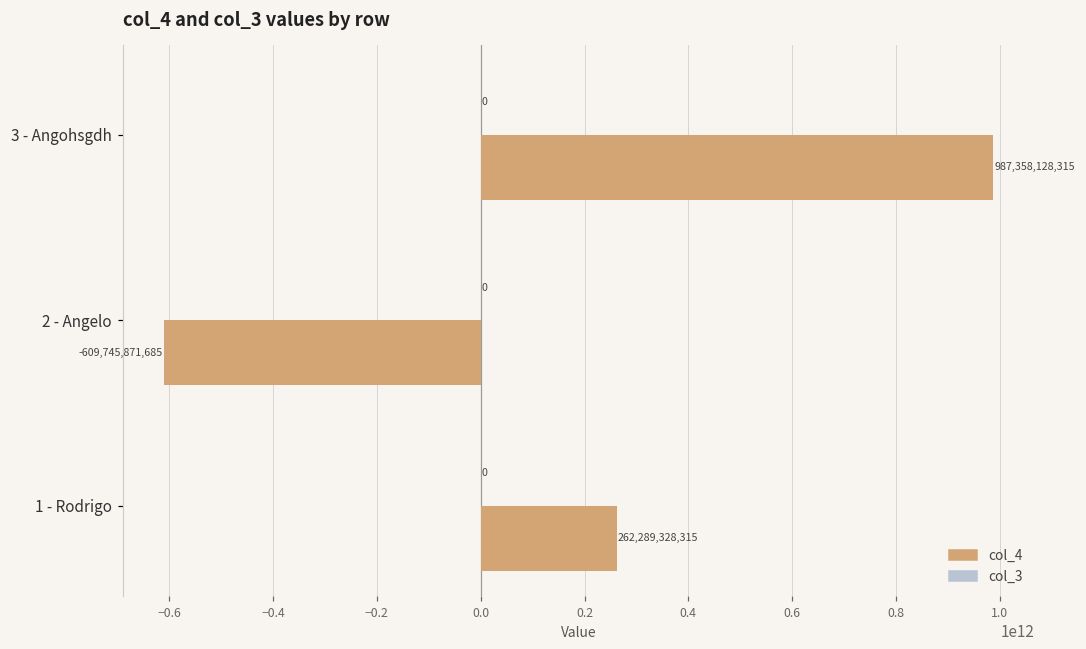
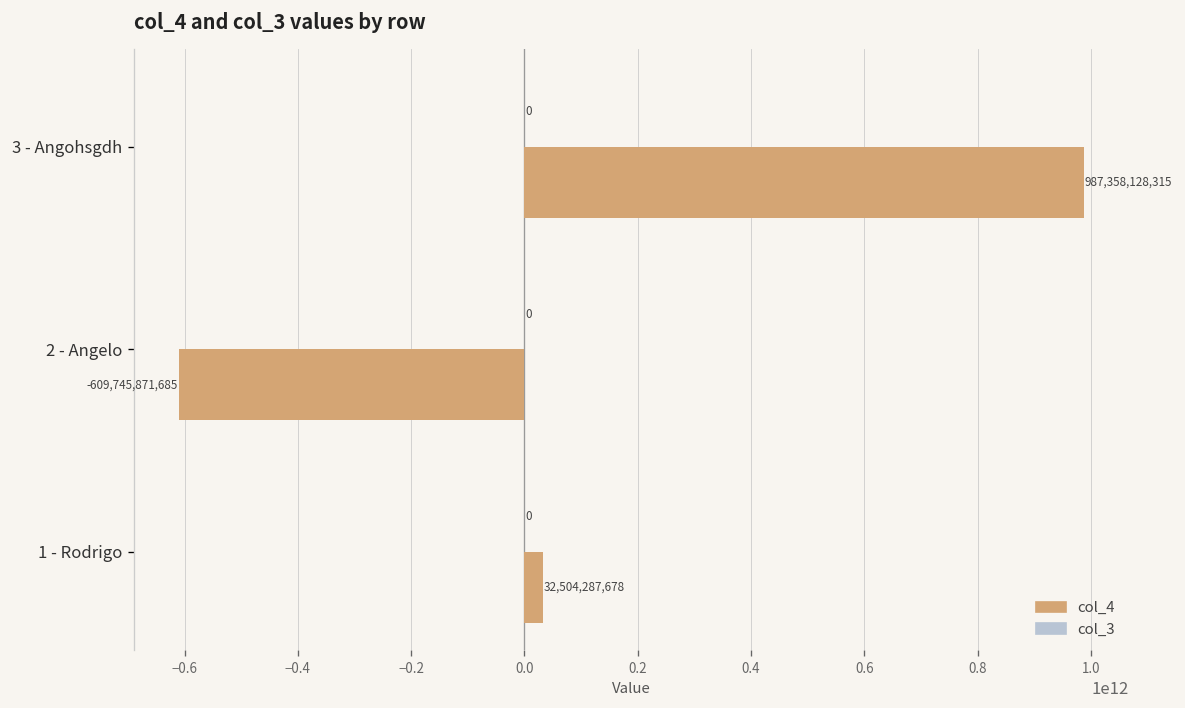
col_4, 1 - Rodrigo: 262,289,328,315 -> 32,504,287,678
